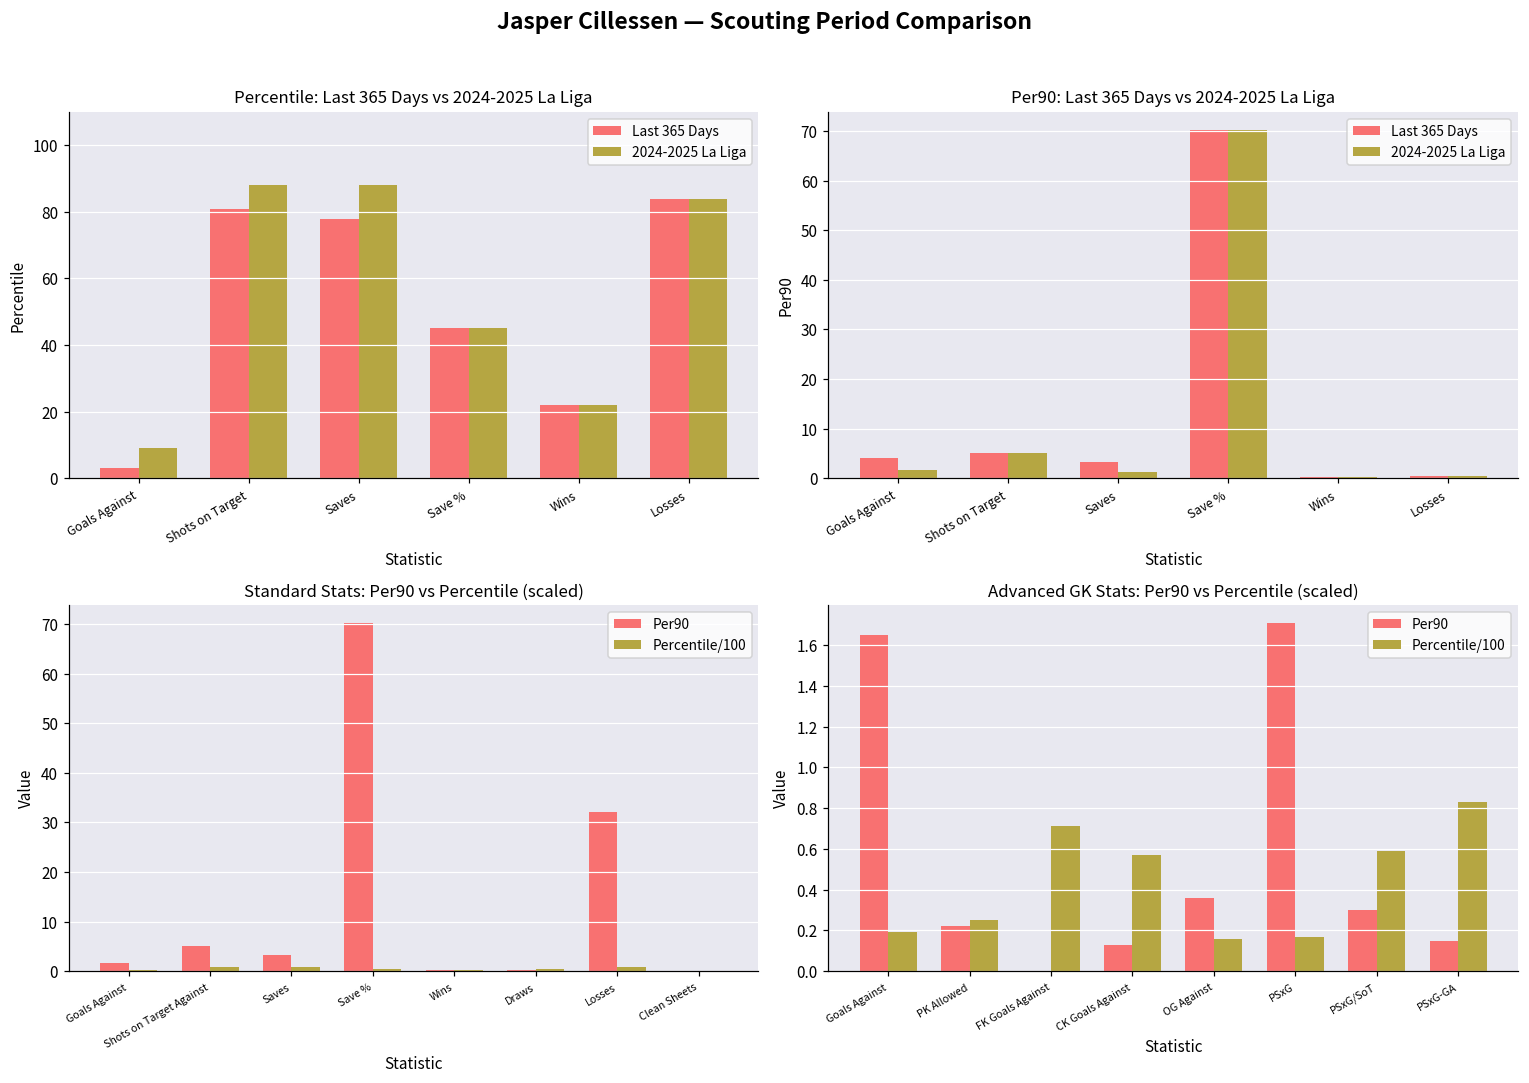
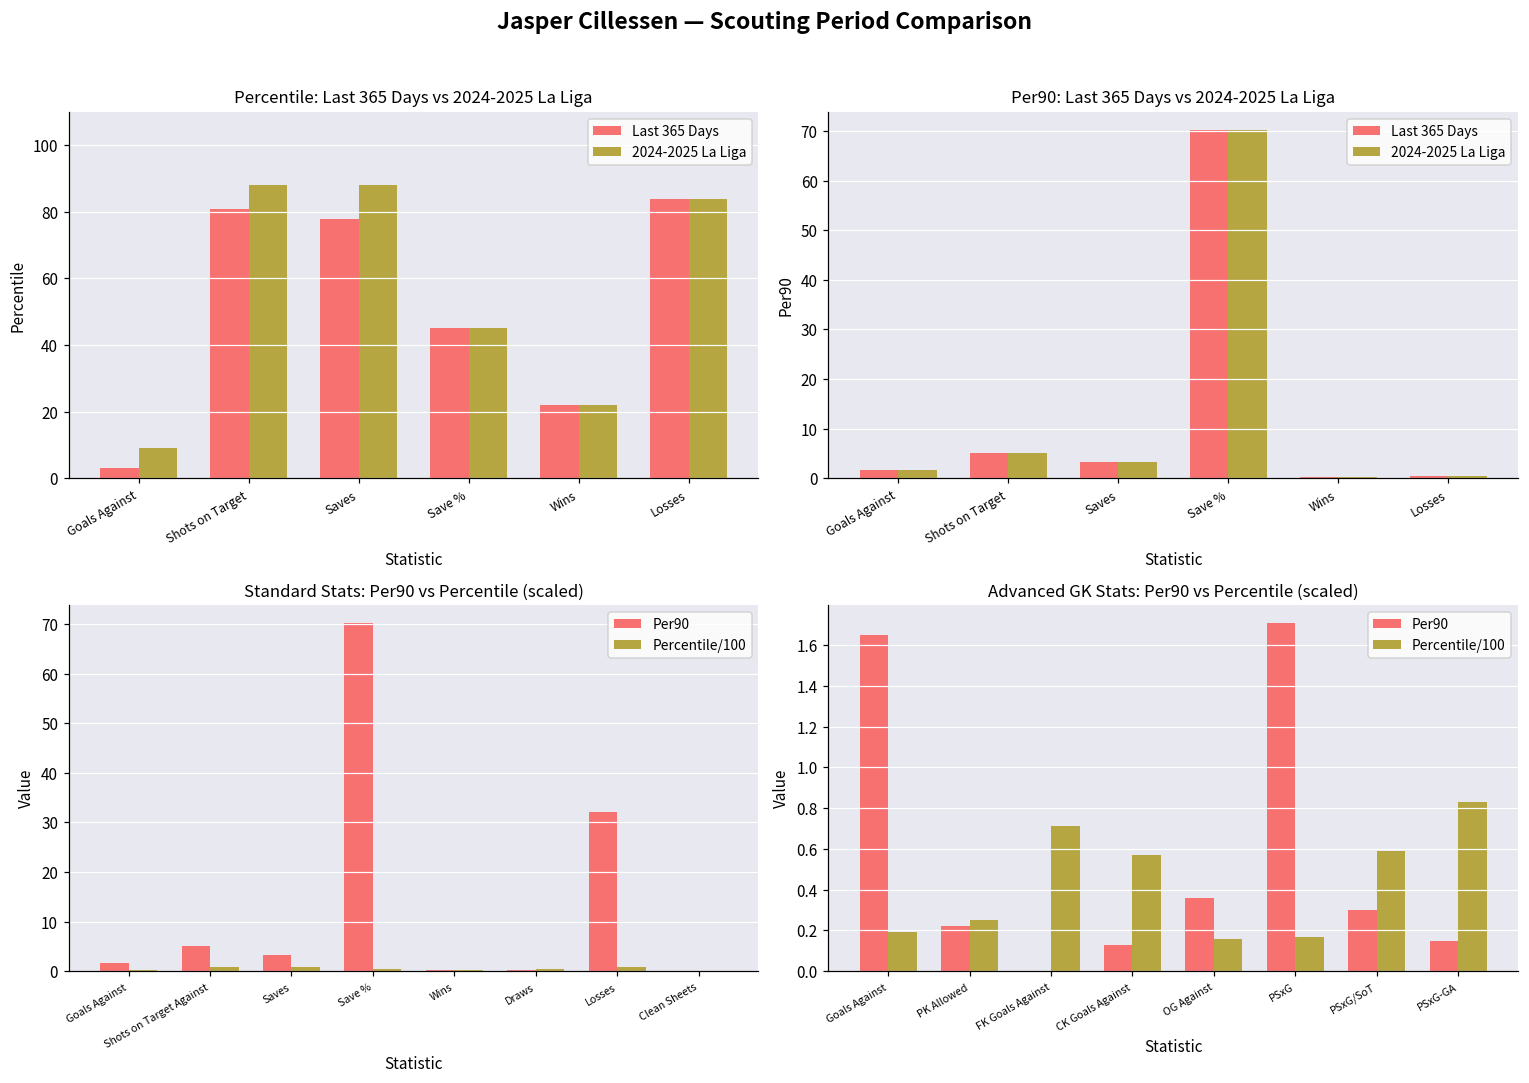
Per90: Last 365 Days vs 2024-2025 La Liga, Last 365 Days, Goals Against: 4 -> 2
Per90: Last 365 Days vs 2024-2025 La Liga, 2024-2025 La Liga, Saves: 1 -> 3
